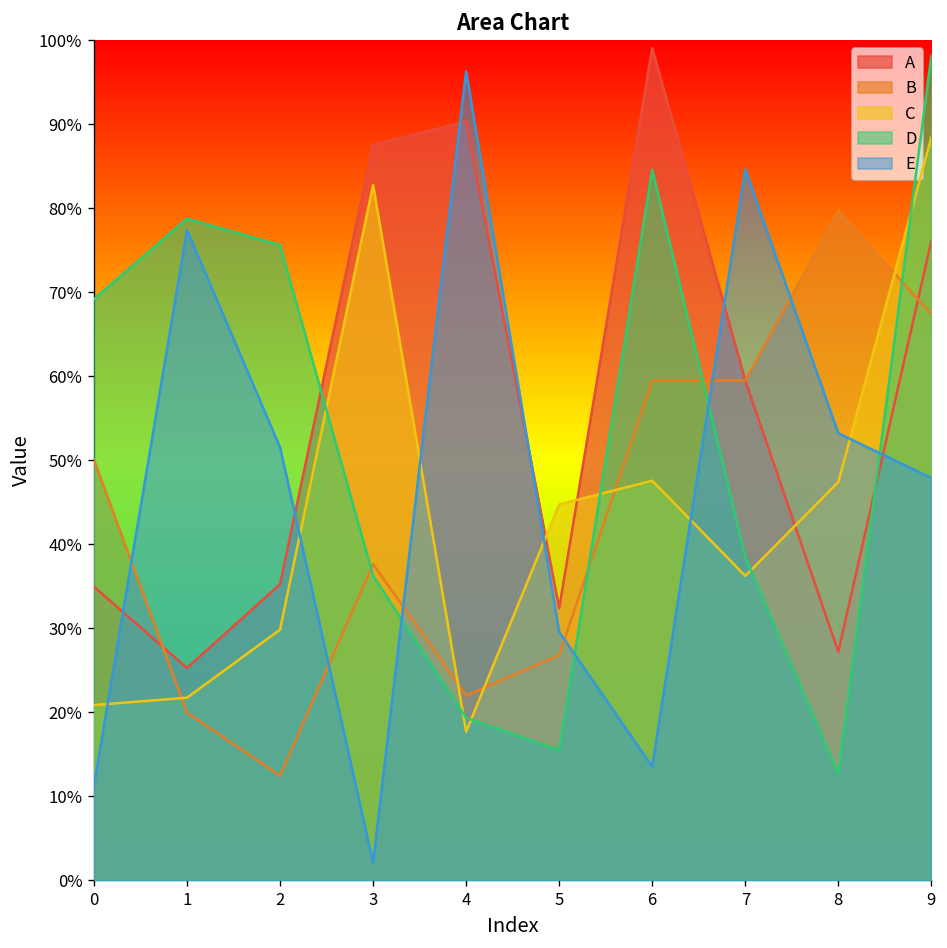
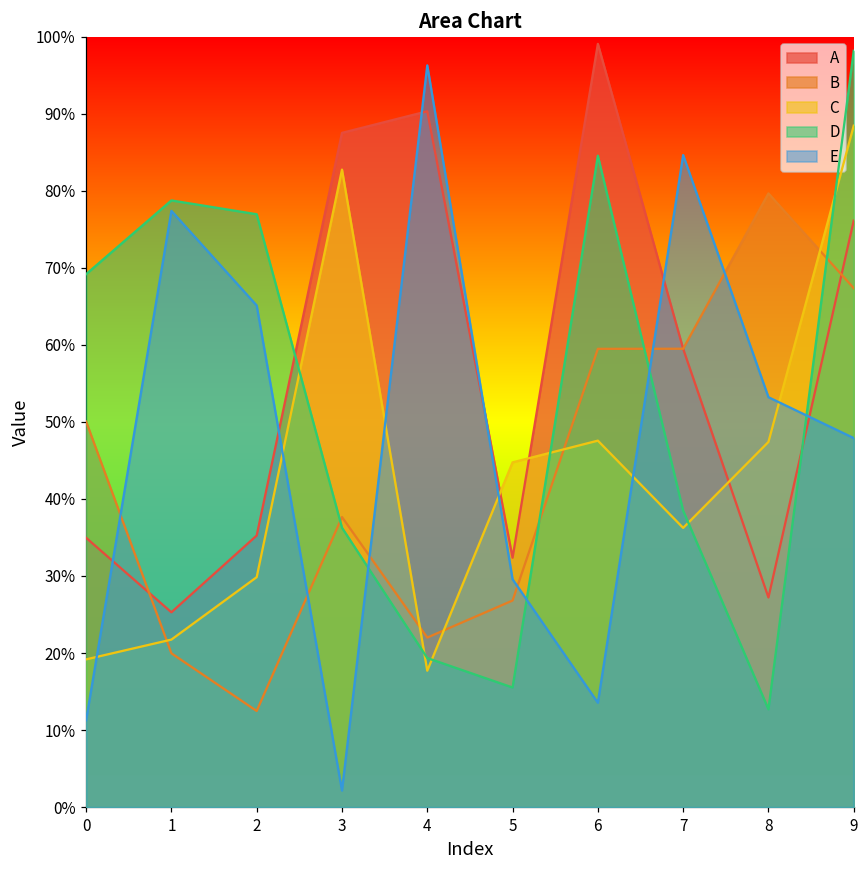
C, 0: 21% -> 19%
D, 2: 76% -> 77%
E, 2: 52% -> 65%
